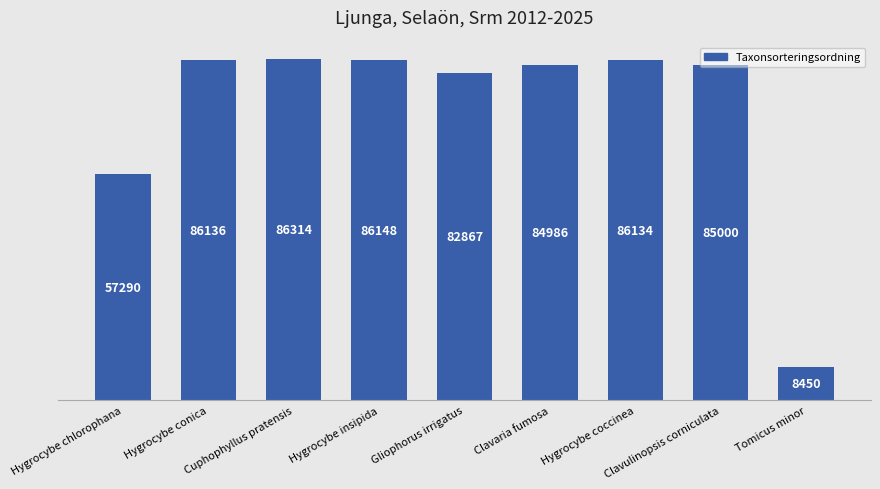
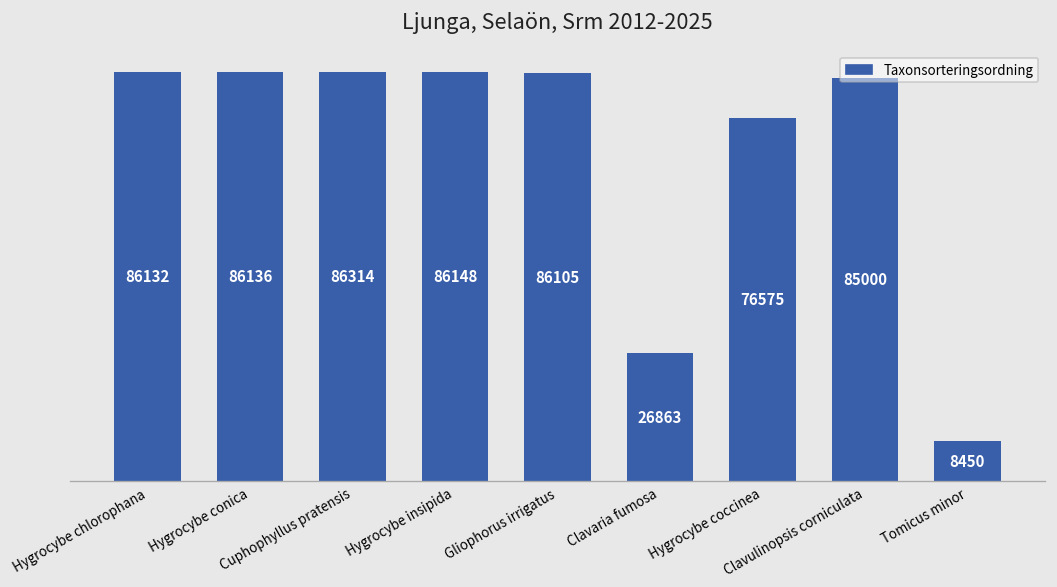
Hygrocybe chlorophana: 57290 -> 86132
Gliophorus irrigatus: 82867 -> 86105
Clavaria fumosa: 84986 -> 26863
Hygrocybe coccinea: 86134 -> 76575
